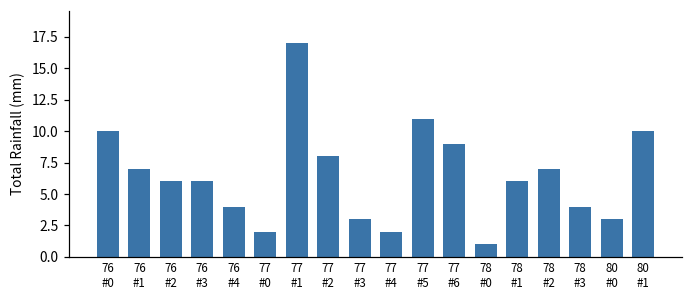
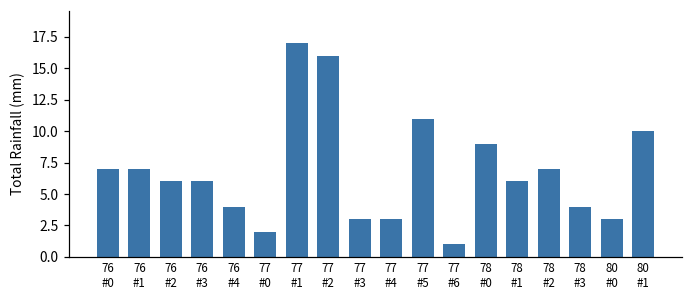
76 #0: 10 -> 7
77 #2: 8 -> 16
77 #4: 2 -> 3
77 #6: 9 -> 1
78 #0: 1 -> 9
